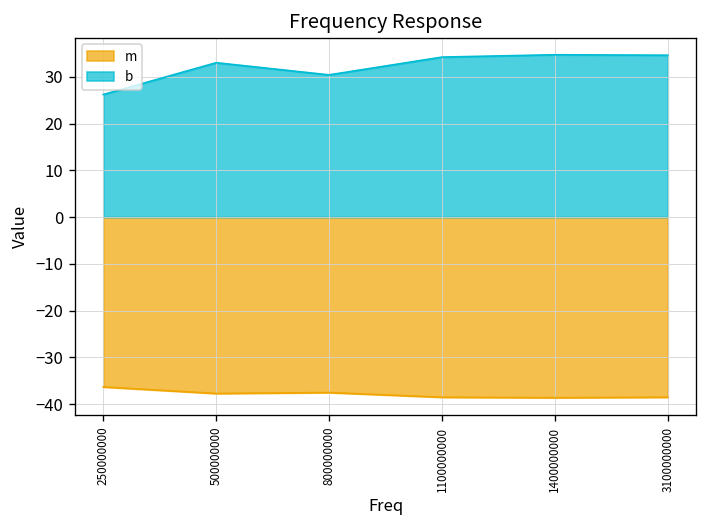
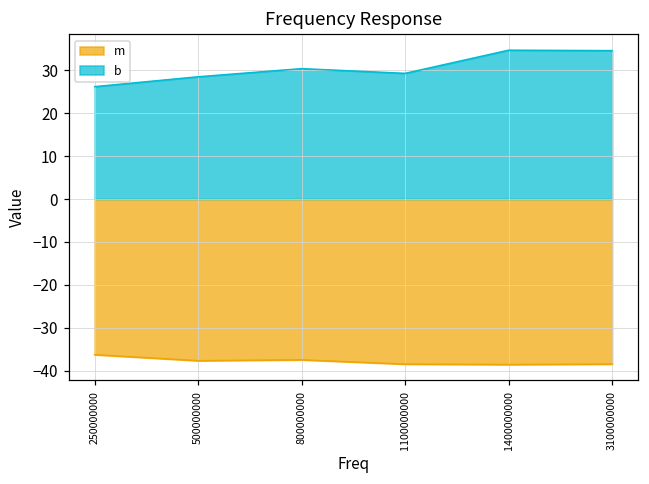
b, 500000000: 33 -> 29
b, 1100000000: 34 -> 29
